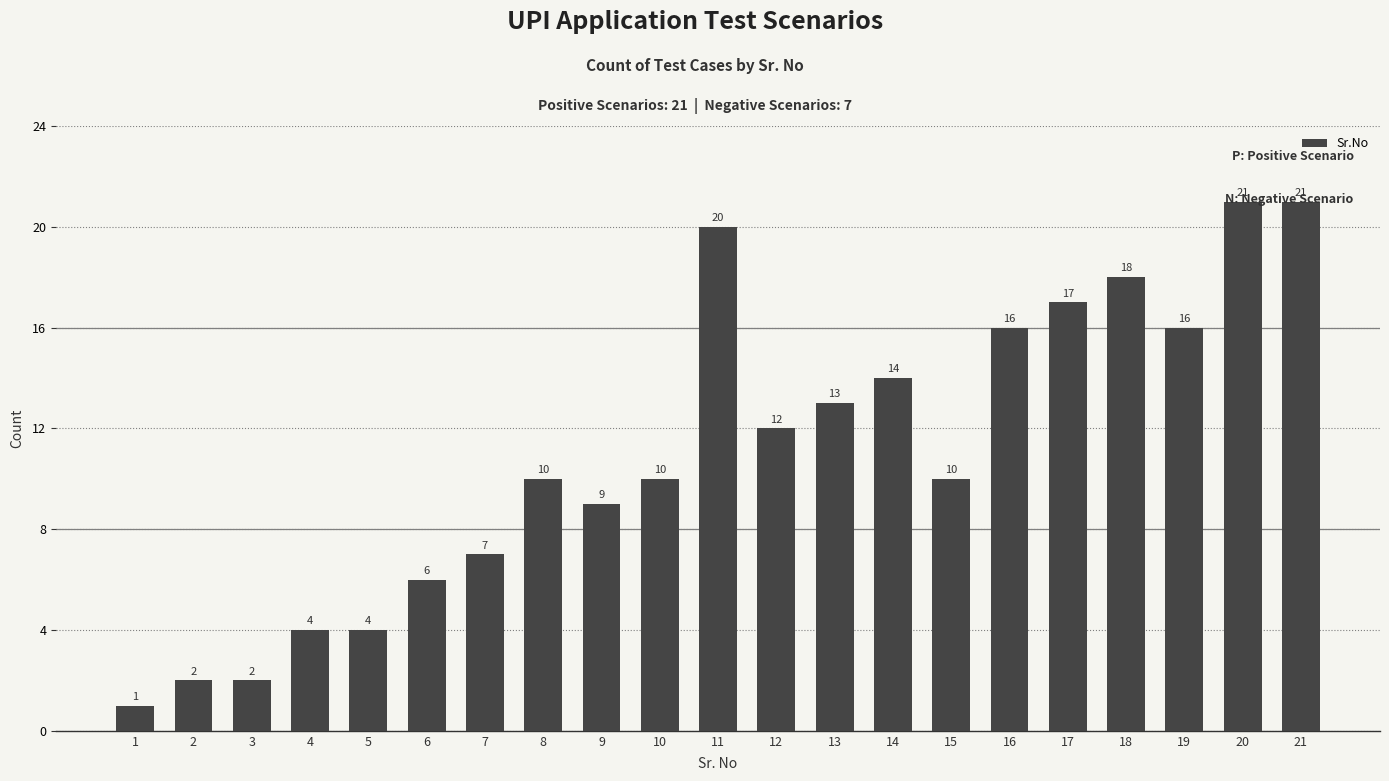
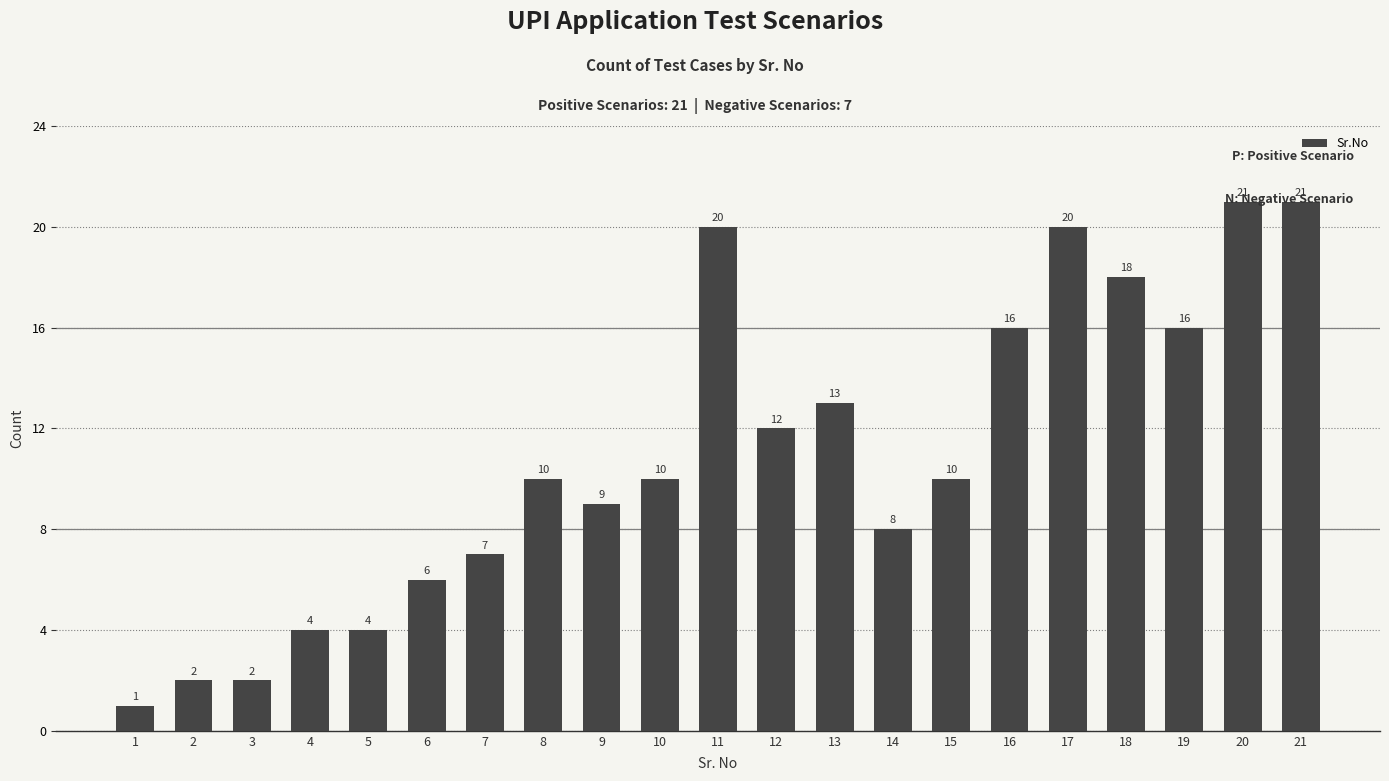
14: 14 -> 8
17: 17 -> 20
